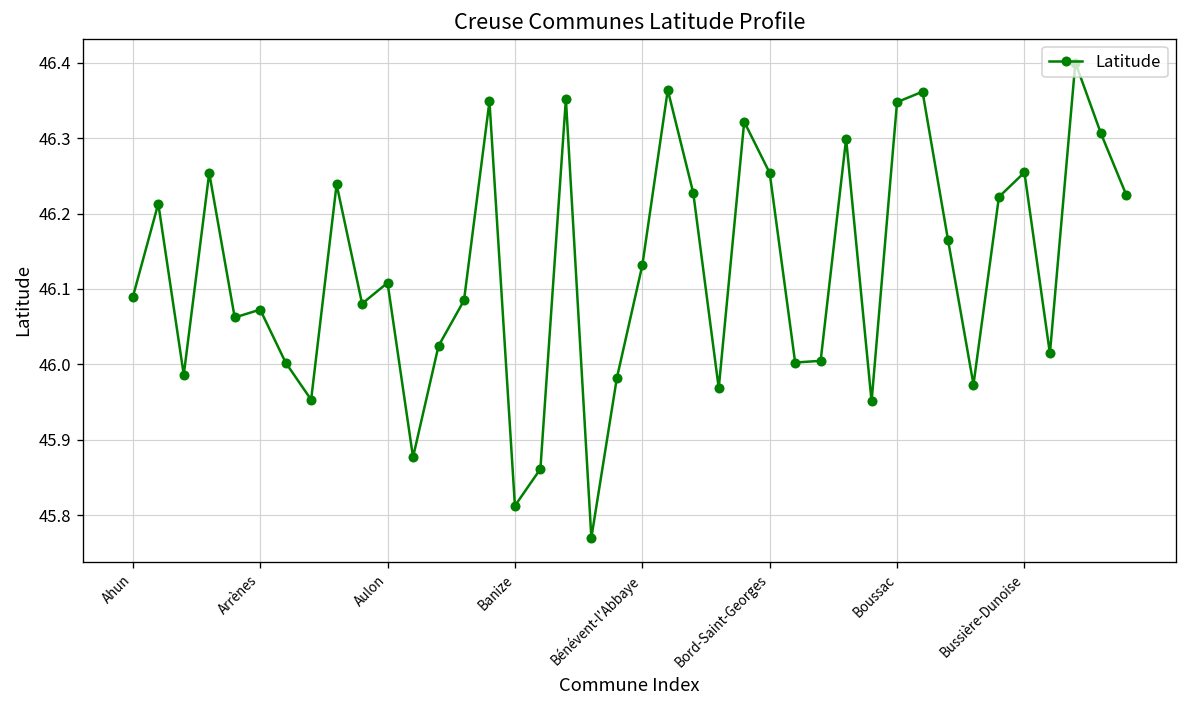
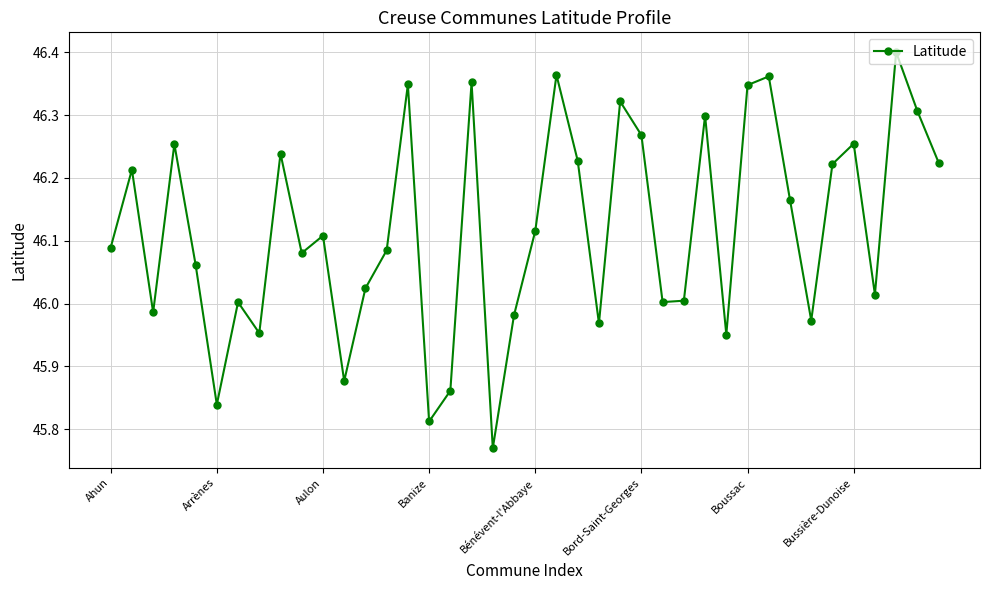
Arrènes: 46.07 -> 45.84
Bénévent-l'Abbaye: 46.13 -> 46.12
Bord-Saint-Georges: 46.25 -> 46.27
